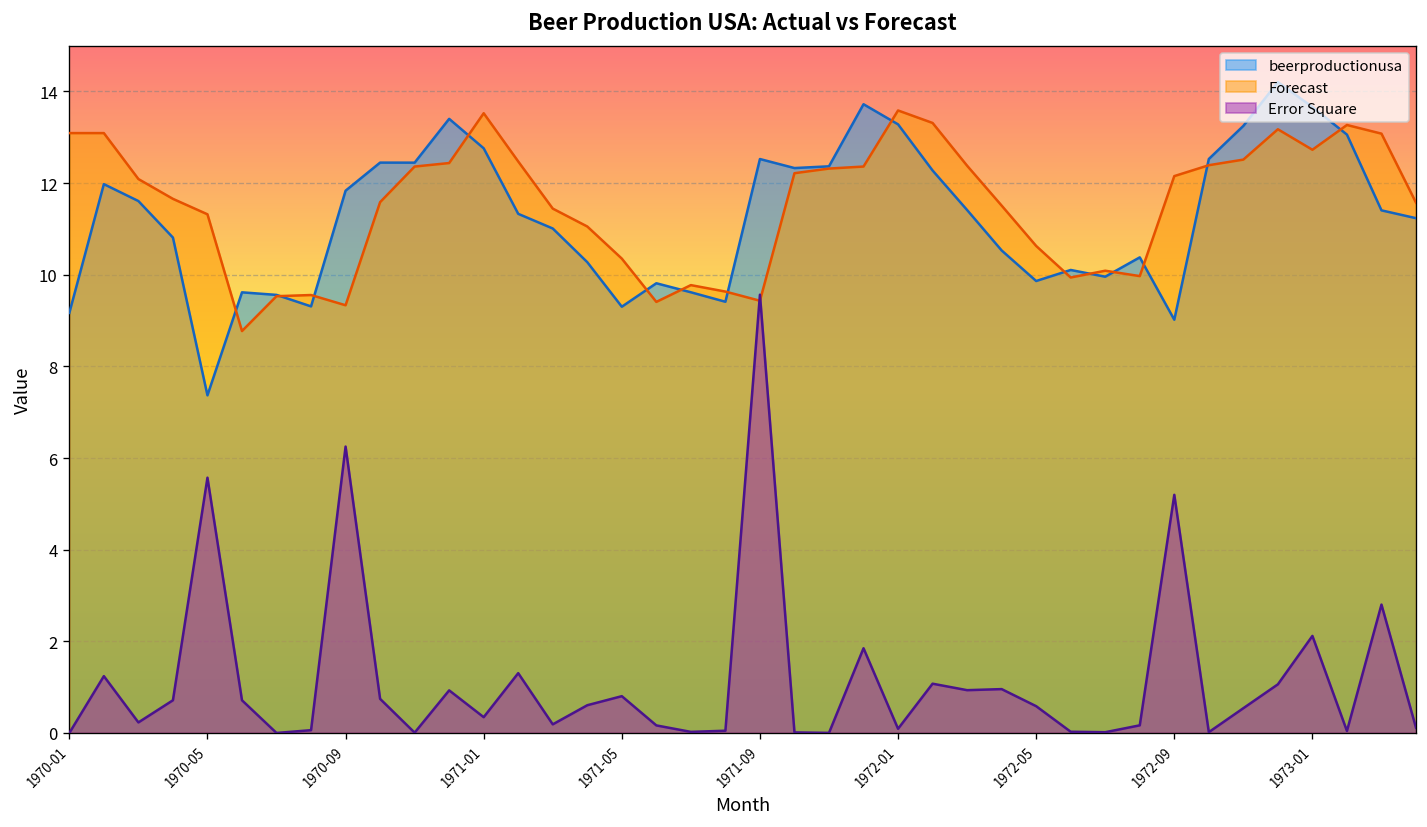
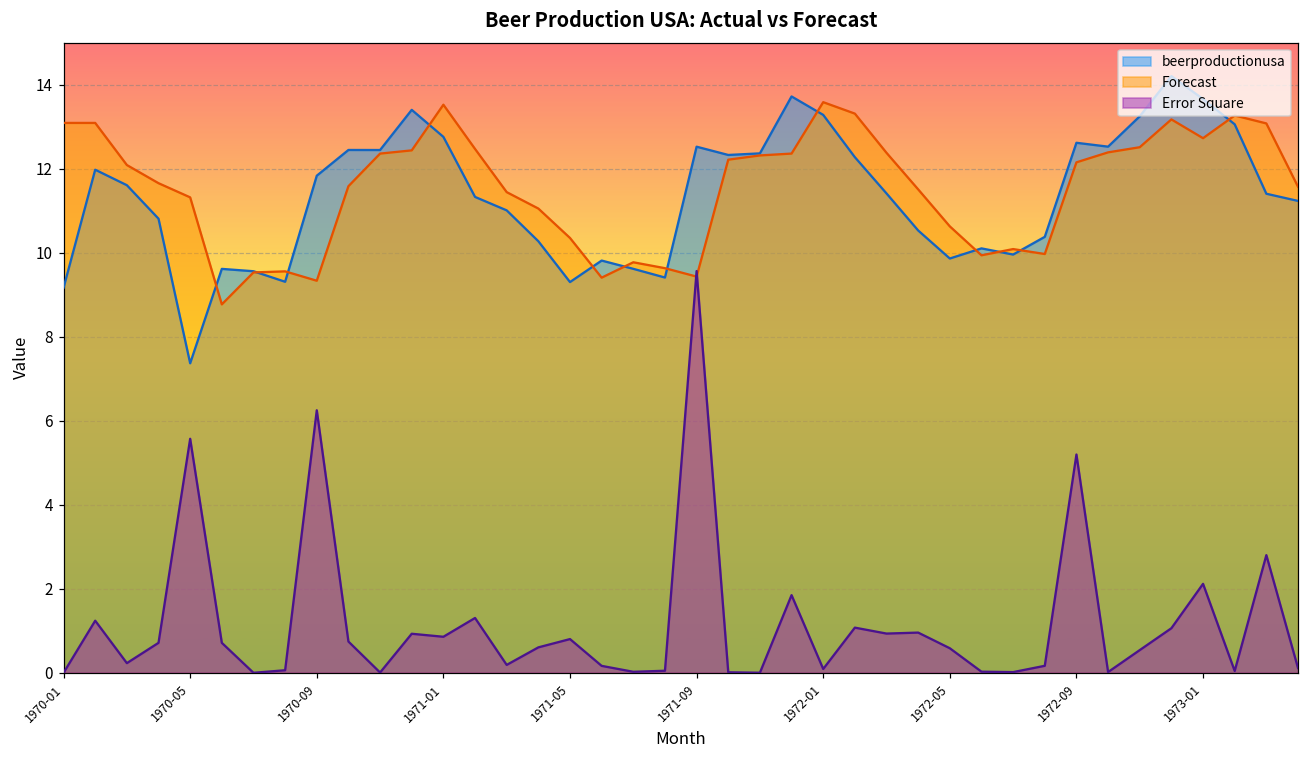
Error Square, 1971-01: 0.3 -> 0.9
beerproductionusa, 1972-09: 9.0 -> 12.6
